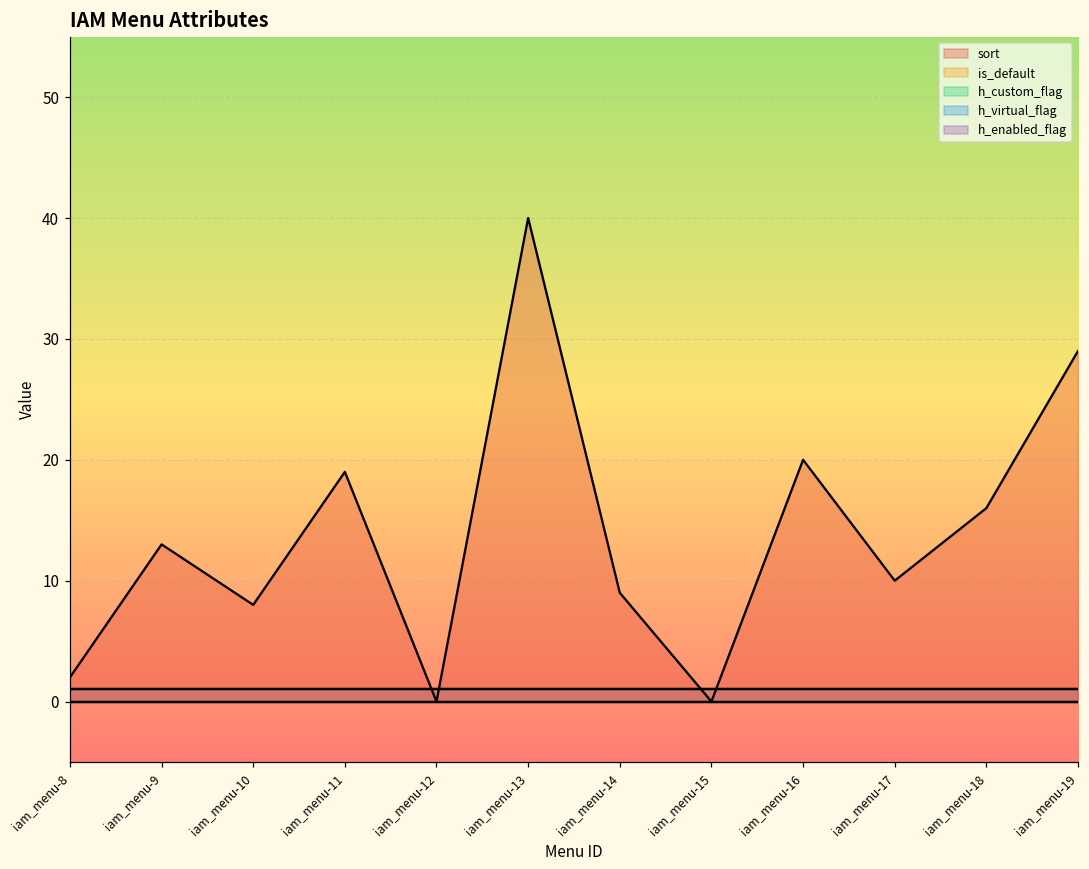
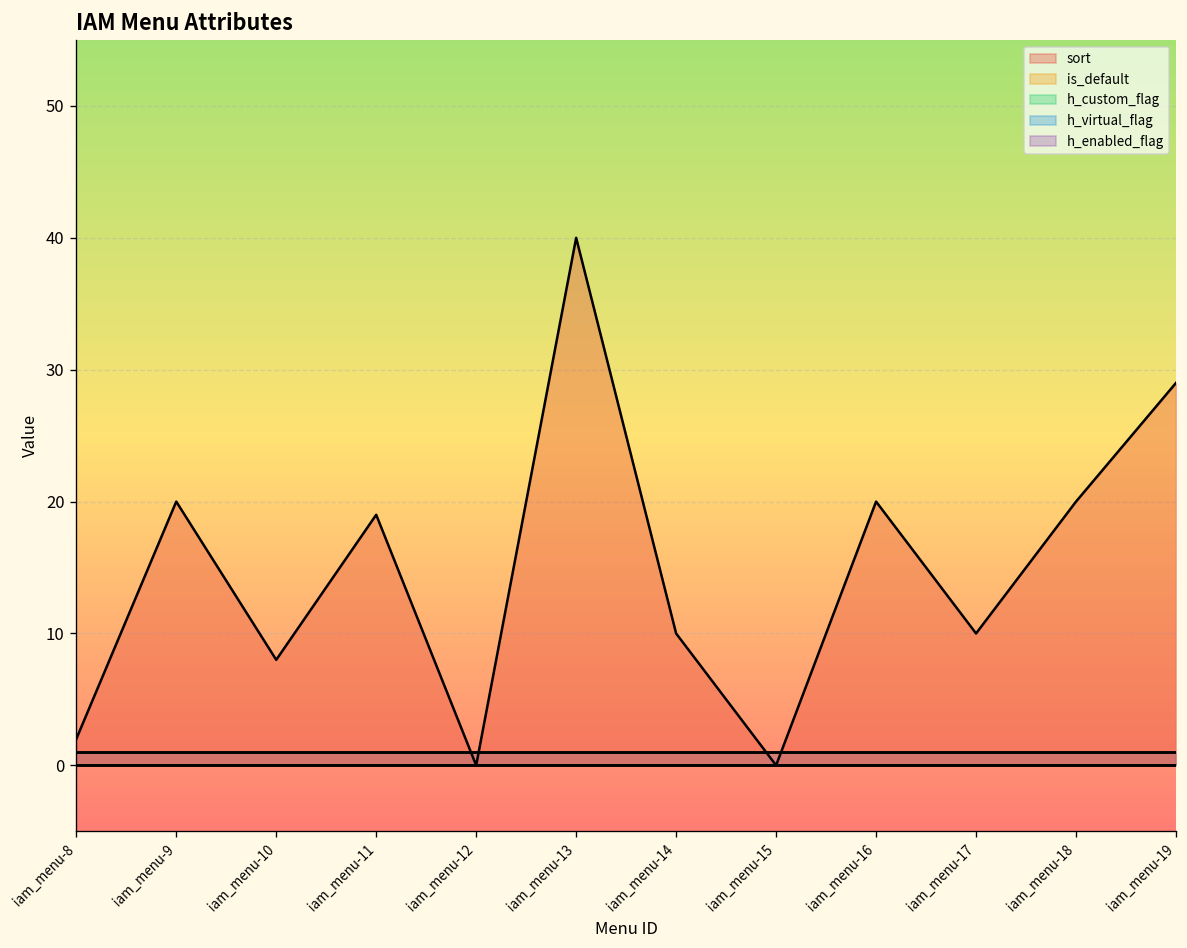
sort, iam_menu-9: 13 -> 20
sort, iam_menu-14: 9 -> 10
sort, iam_menu-18: 16 -> 20
